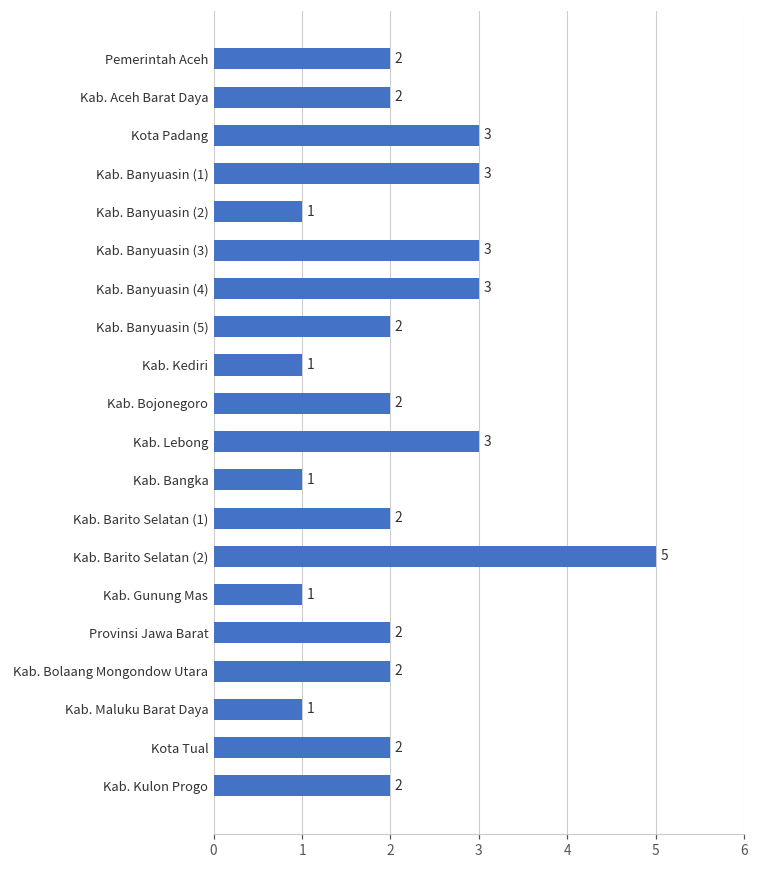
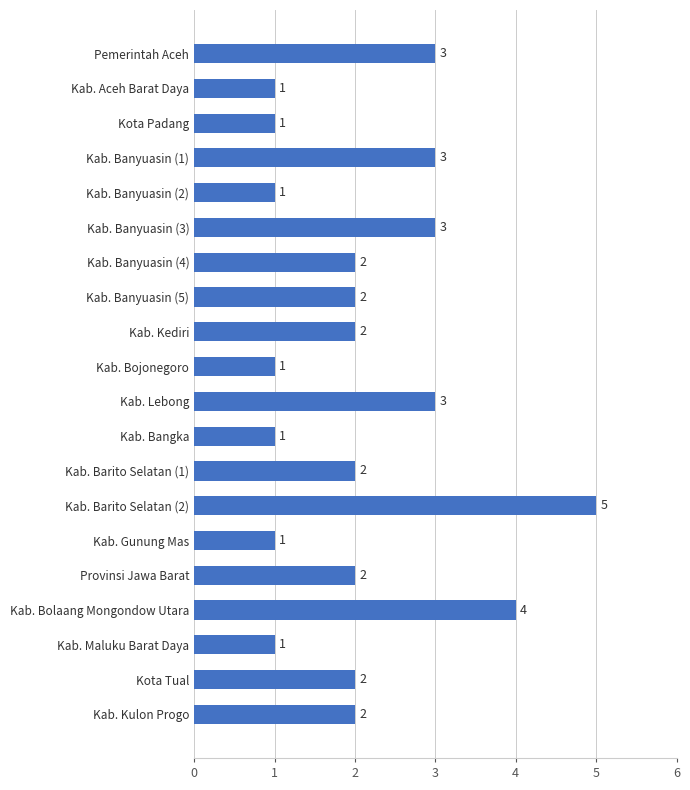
Pemerintah Aceh: 2 -> 3
Kab. Aceh Barat Daya: 2 -> 1
Kota Padang: 3 -> 1
Kab. Banyuasin (4): 3 -> 2
Kab. Kediri: 1 -> 2
Kab. Bojonegoro: 2 -> 1
Kab. Bolaang Mongondow Utara: 2 -> 4
